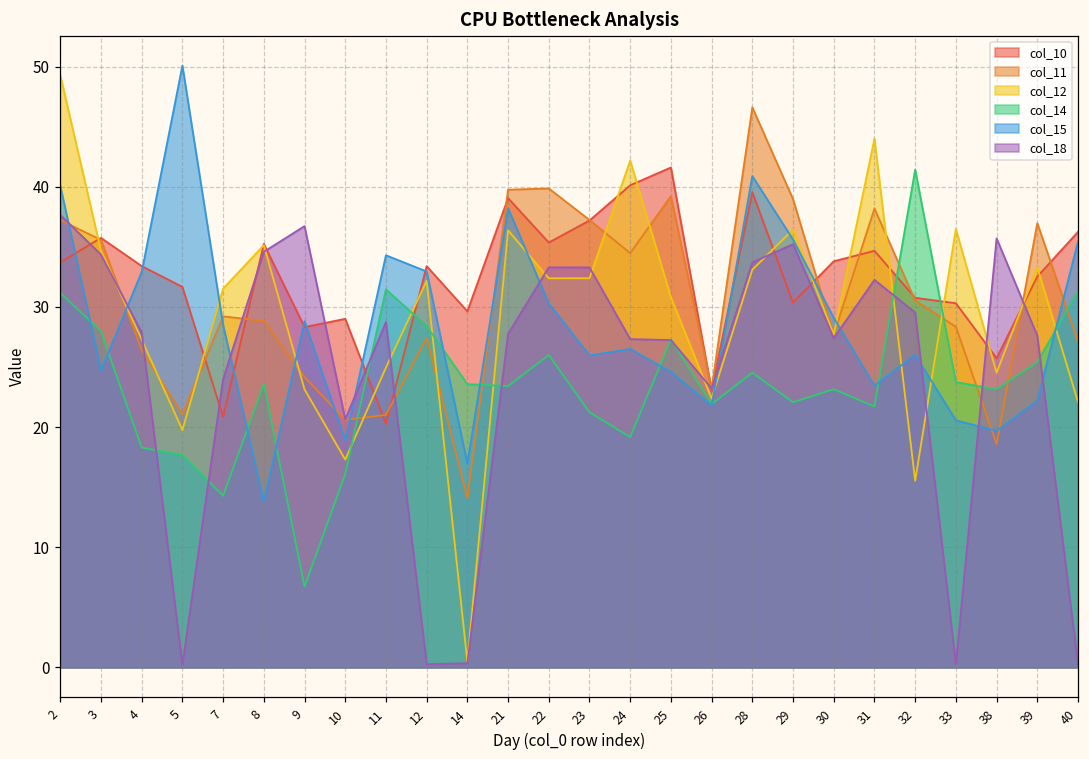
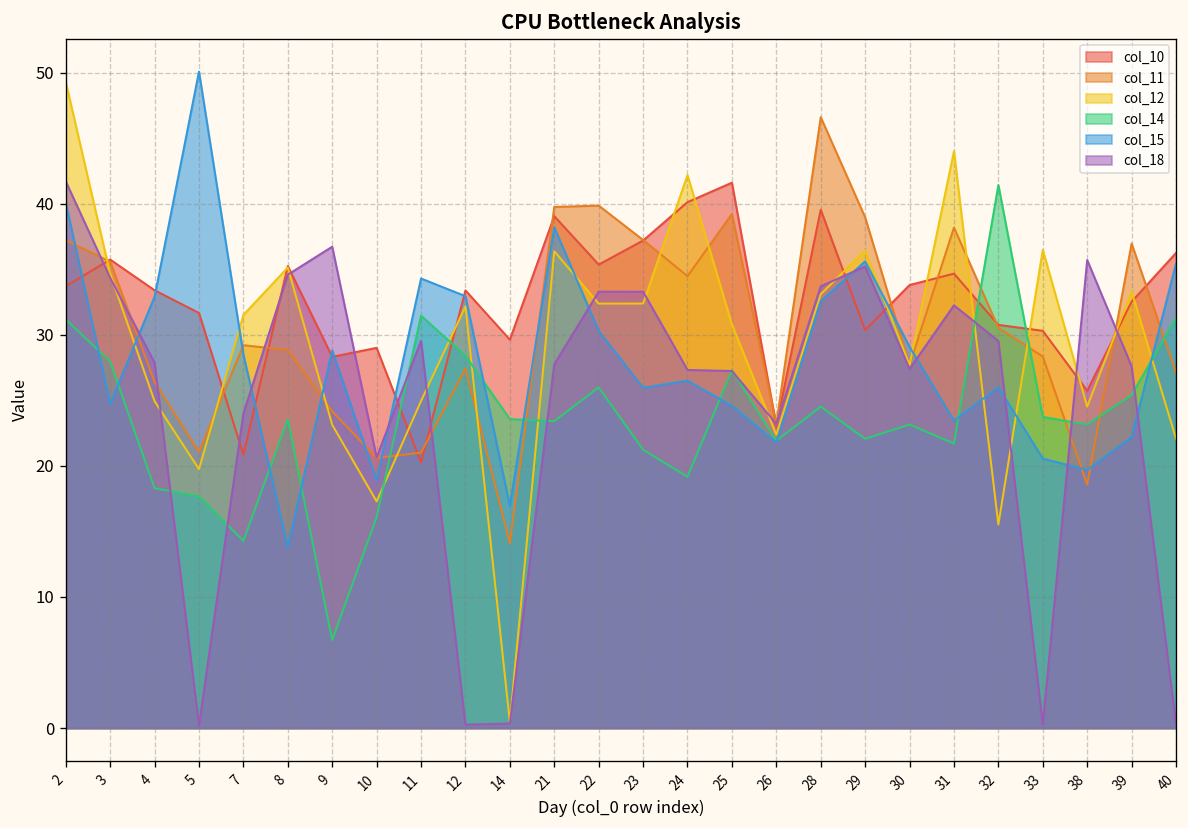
col_18, 2: 37.7 -> 41.7
col_12, 4: 27.3 -> 24.9
col_18, 11: 28.7 -> 29.5
col_15, 28: 40.9 -> 32.6
